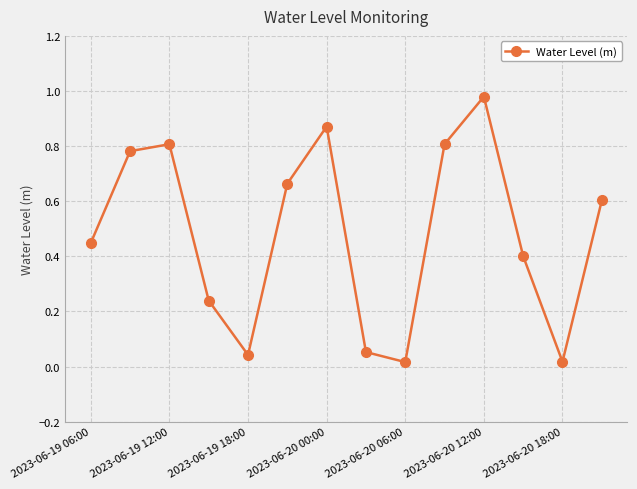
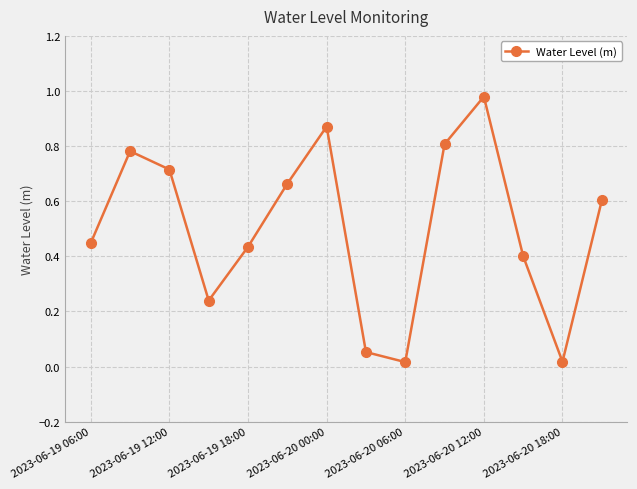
2023-06-19 12:00: 0.81 -> 0.72
2023-06-19 18:00: 0.04 -> 0.43
